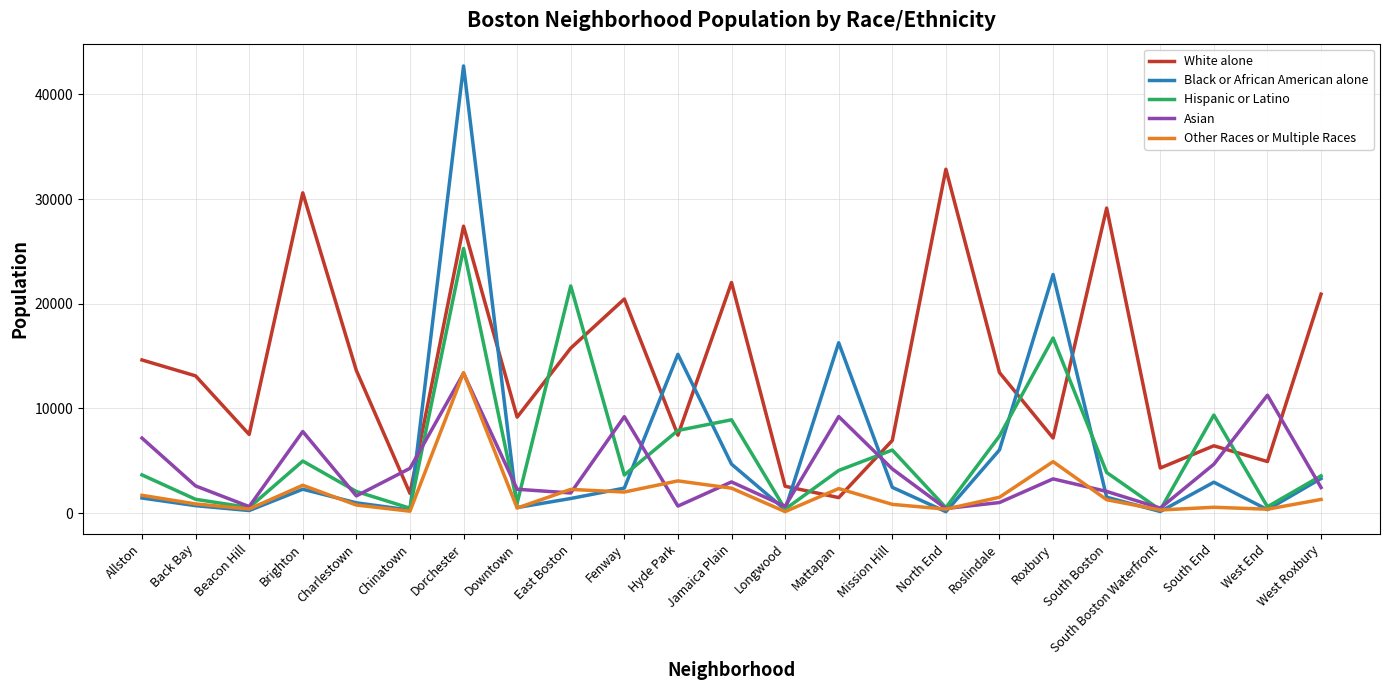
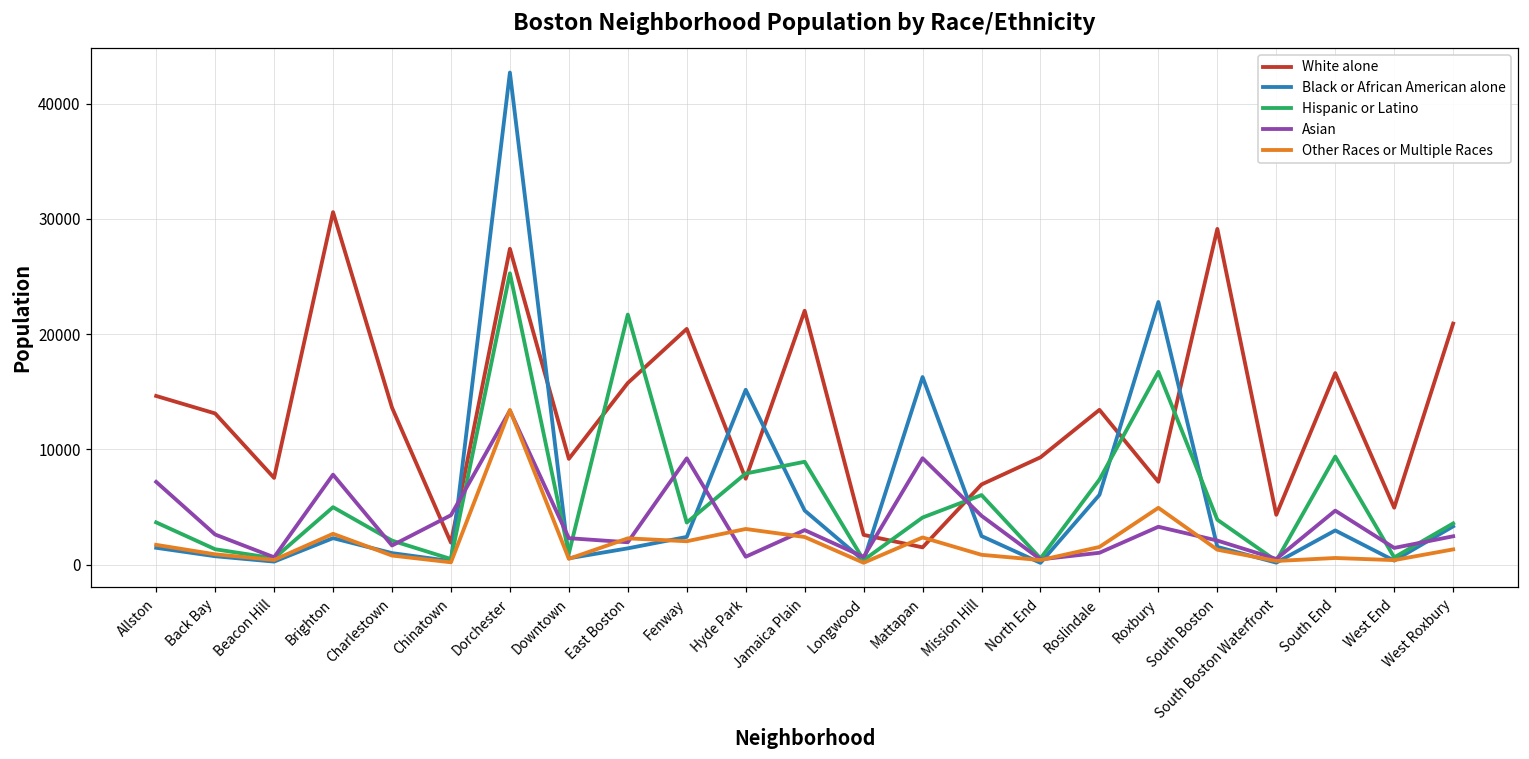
White alone, North End: 32900 -> 9300
White alone, South End: 6400 -> 16600
Asian, West End: 11300 -> 1400
